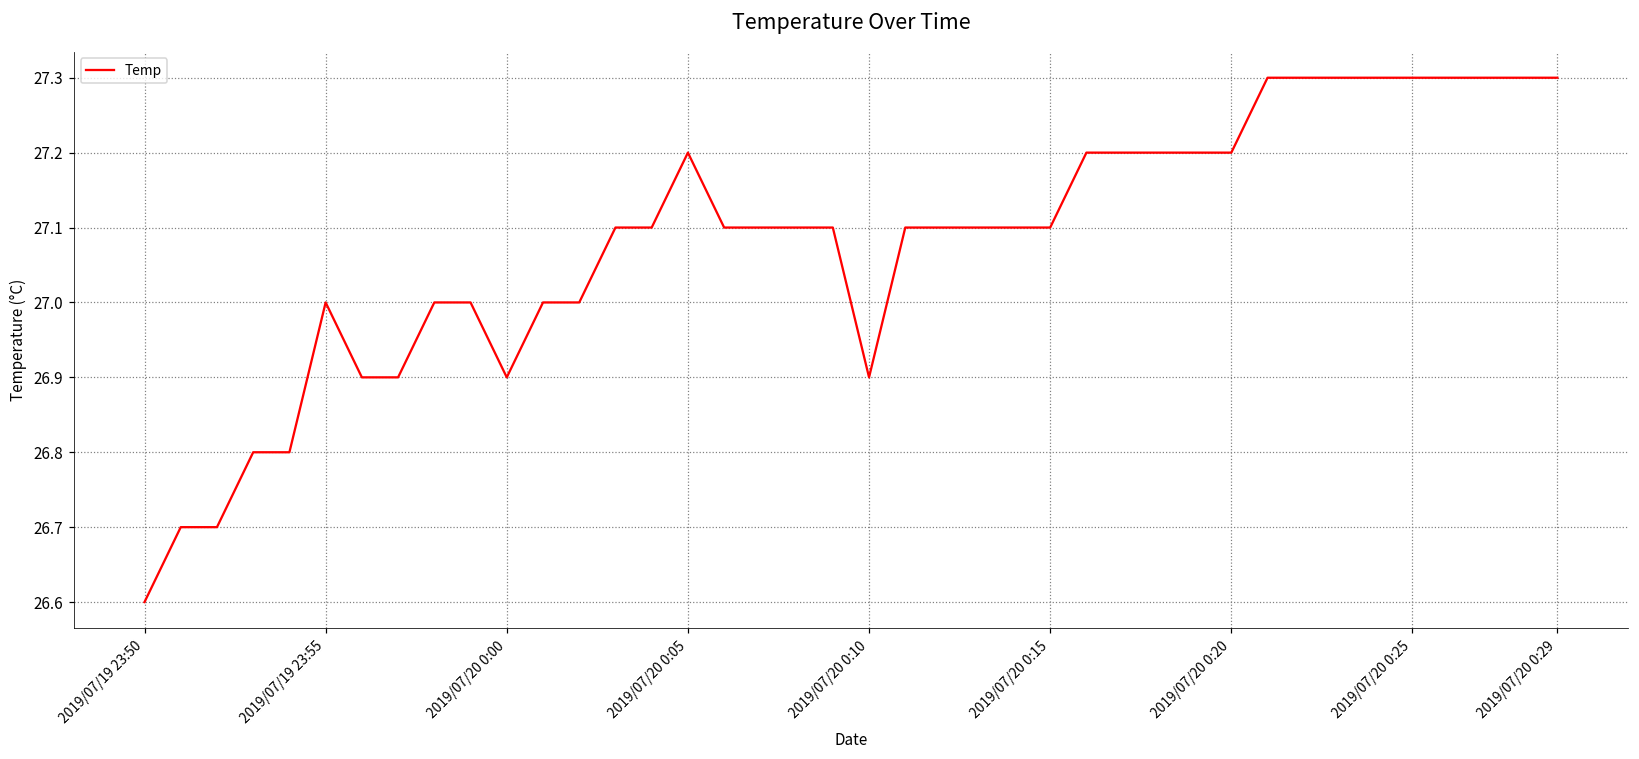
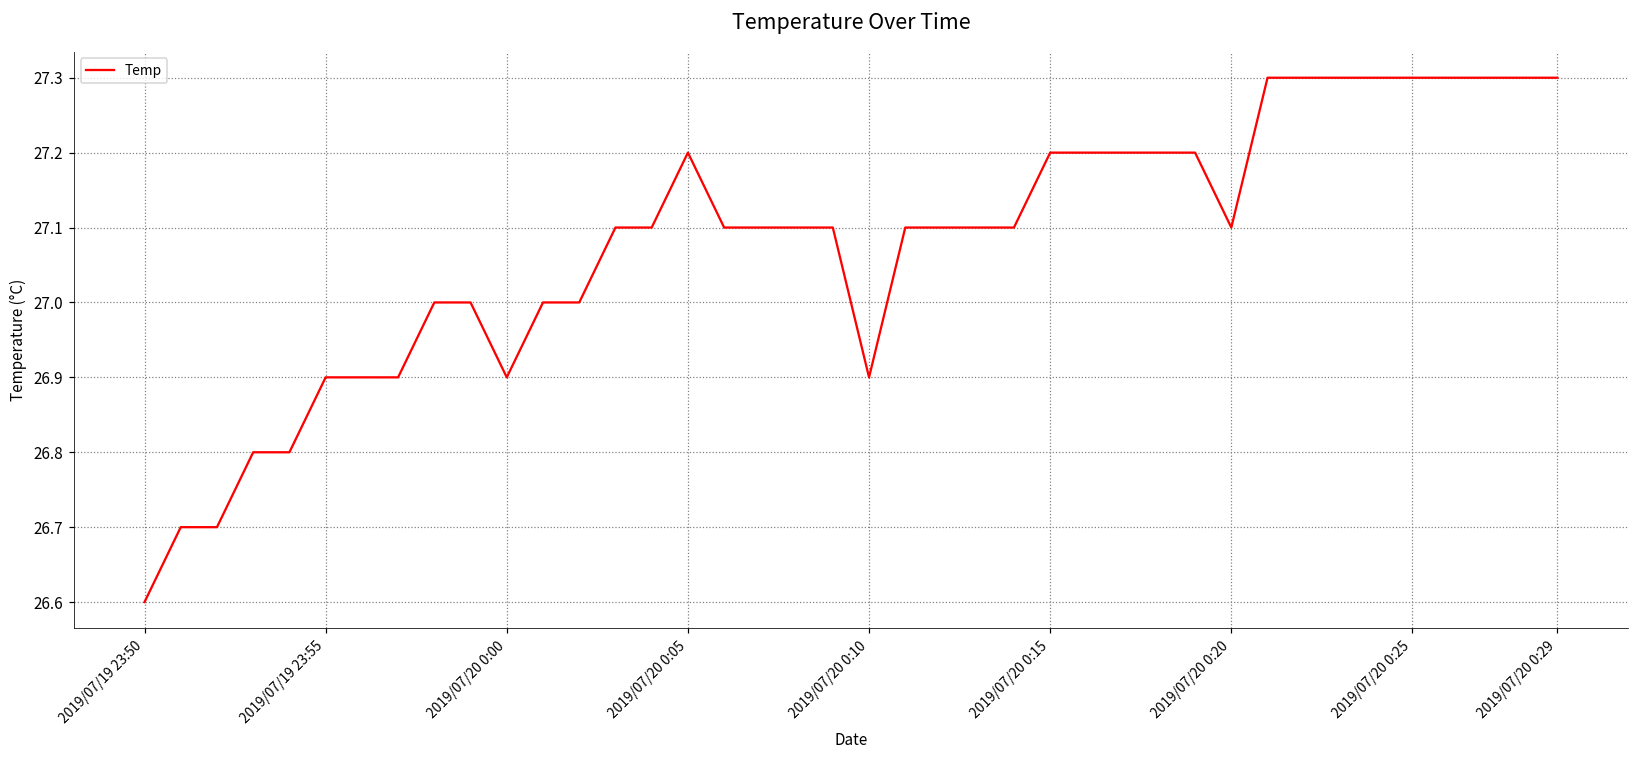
2019/07/19 23:55: 27.0 -> 26.9
2019/07/20 0:15: 27.1 -> 27.2
2019/07/20 0:20: 27.2 -> 27.1
